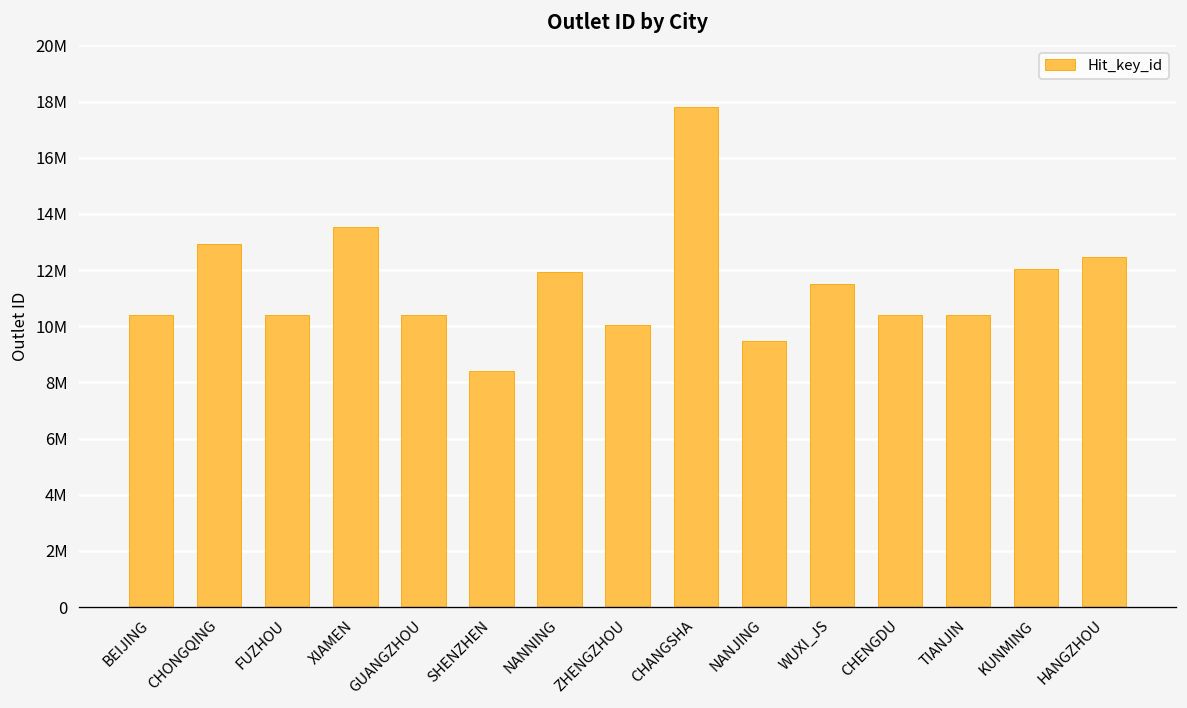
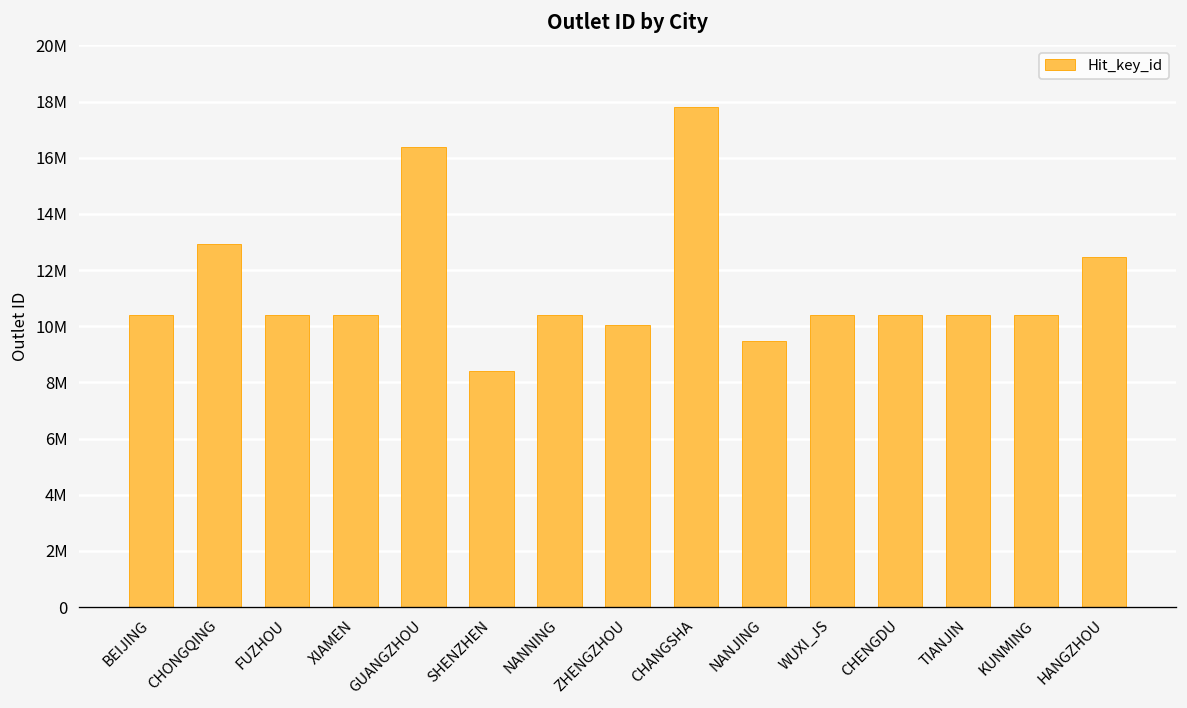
XIAMEN: 13500000 -> 10400000
GUANGZHOU: 10400000 -> 16400000
NANNING: 11900000 -> 10400000
WUXI_JS: 11500000 -> 10400000
KUNMING: 12000000 -> 10400000
